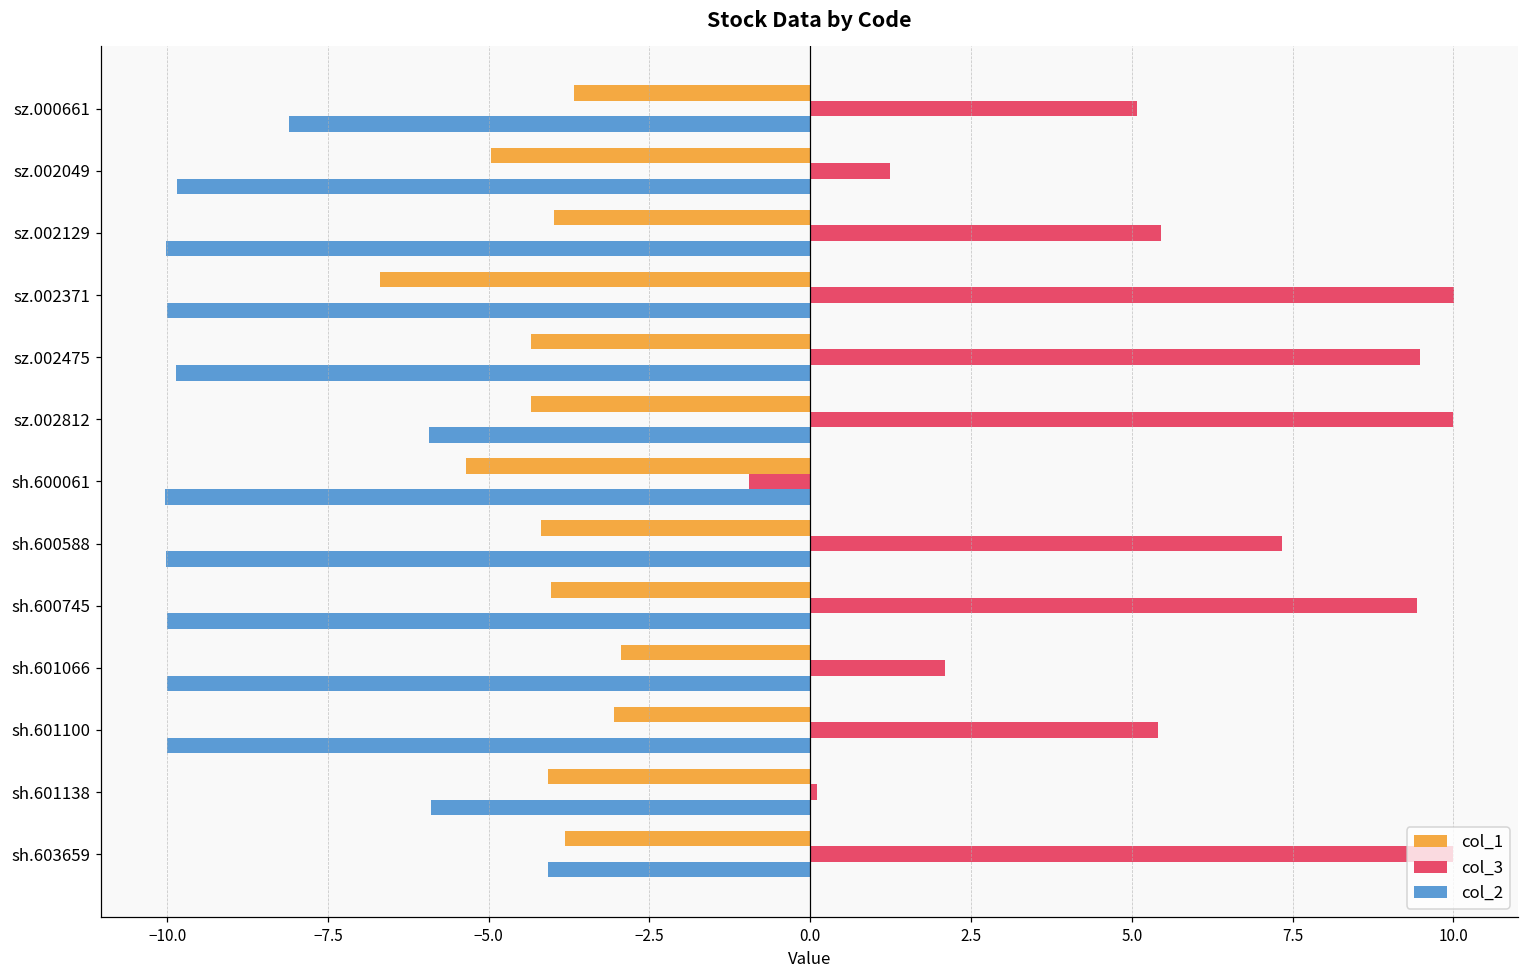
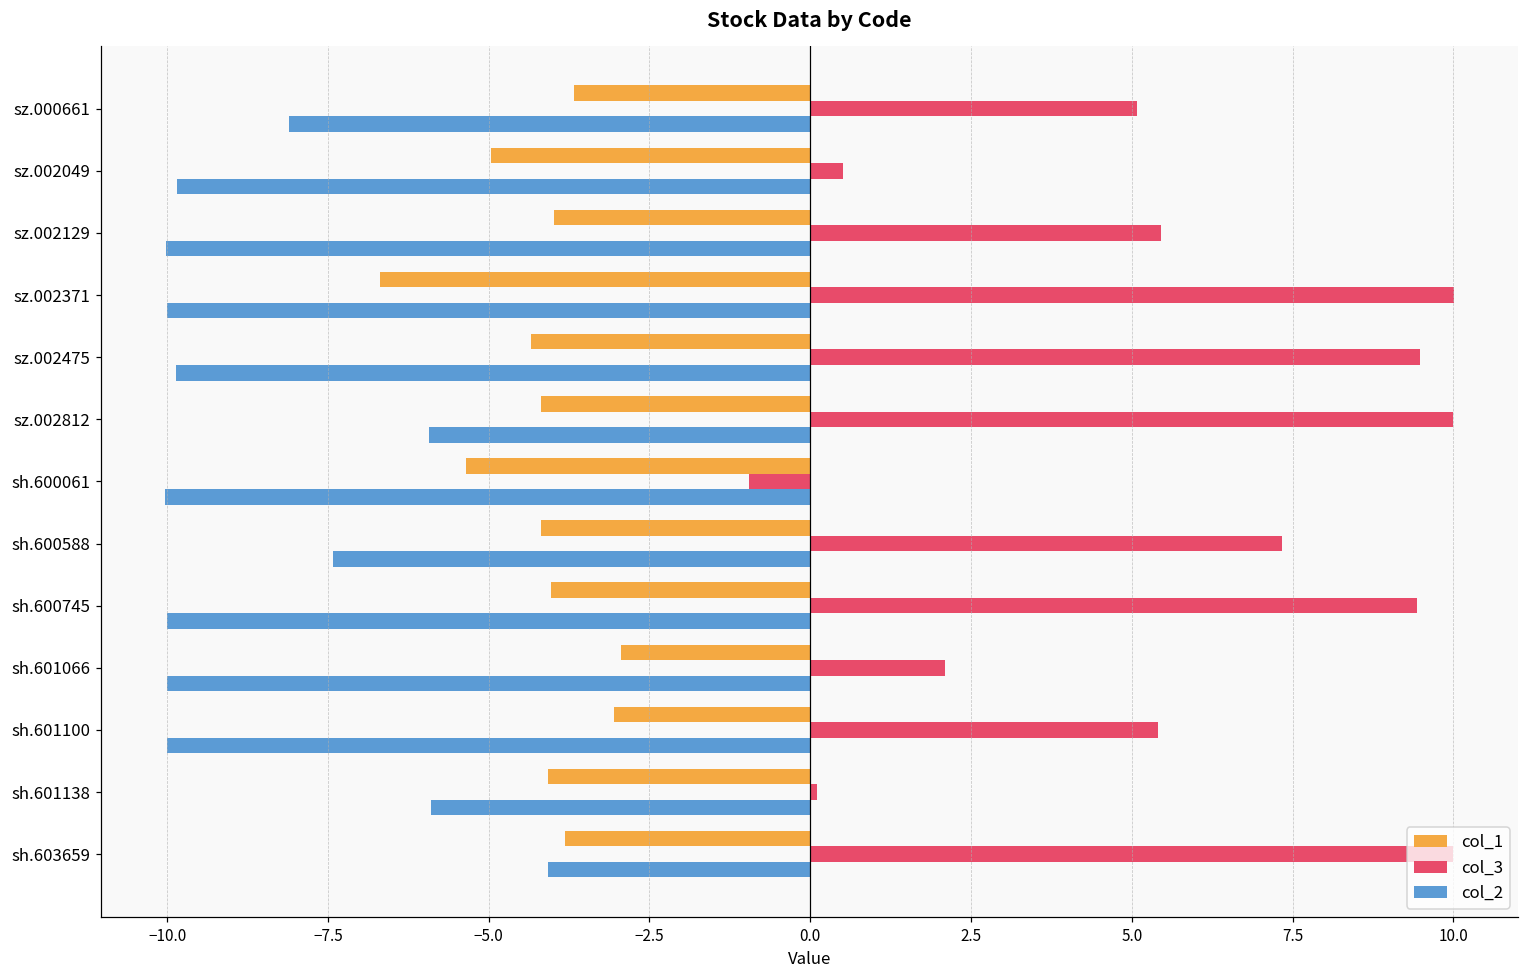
col_3, sz.002049: 1.2 -> 0.5
col_1, sz.002812: -4.3 -> -4.2
col_2, sh.600588: -10.0 -> -7.4
